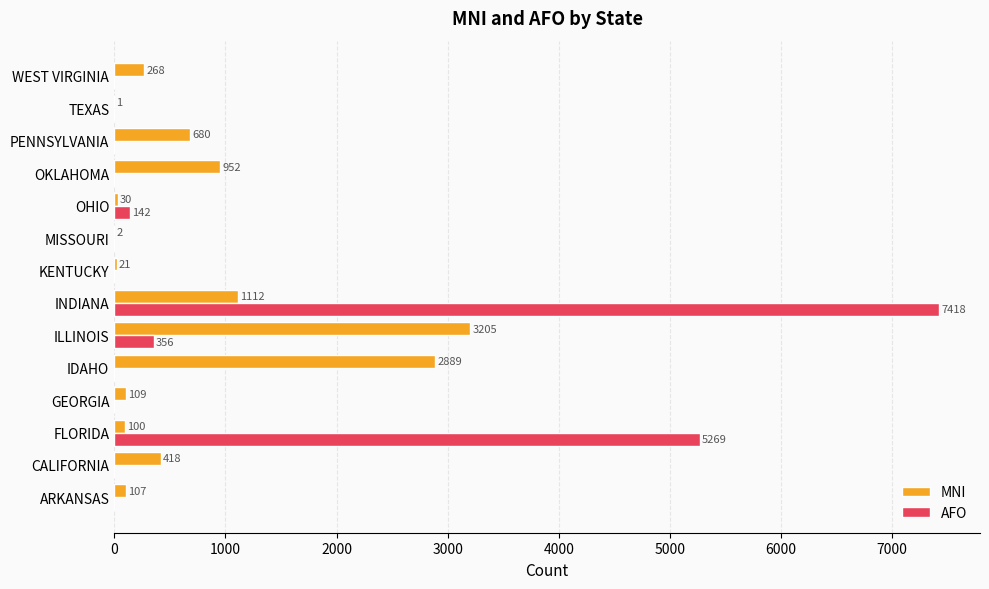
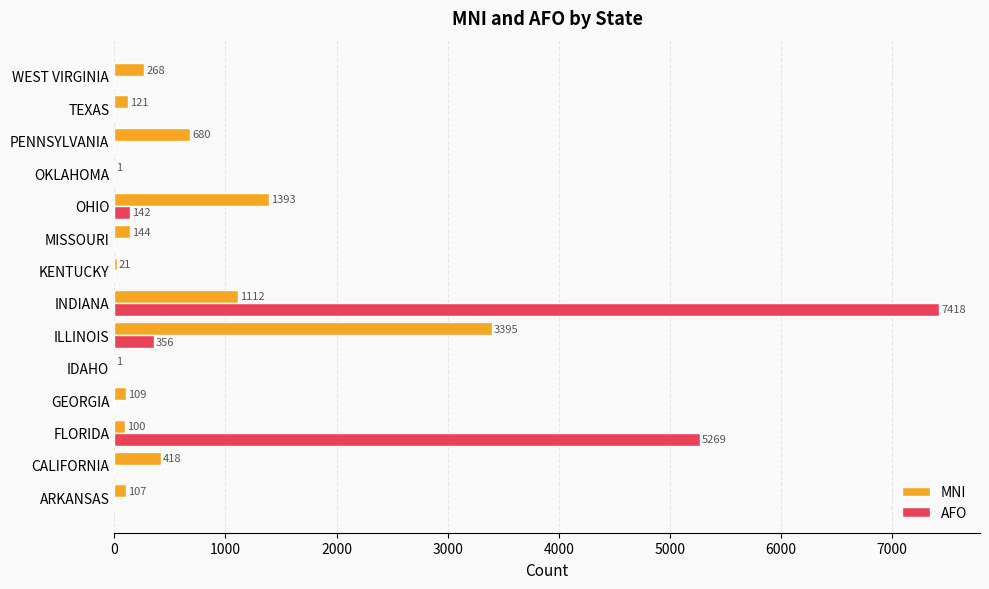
MNI, TEXAS: 1 -> 121
MNI, OKLAHOMA: 952 -> 1
MNI, OHIO: 30 -> 1393
MNI, MISSOURI: 2 -> 144
MNI, ILLINOIS: 3205 -> 3395
MNI, IDAHO: 2889 -> 1
